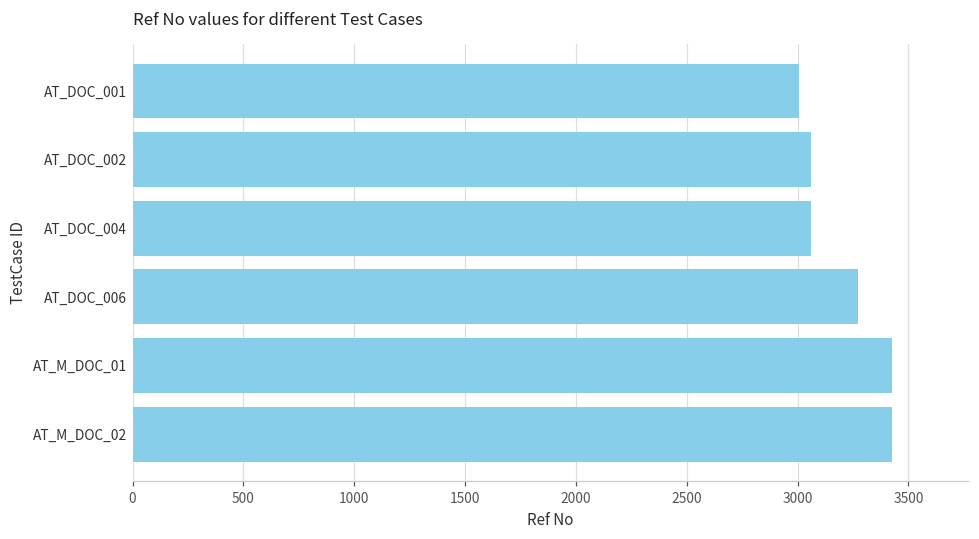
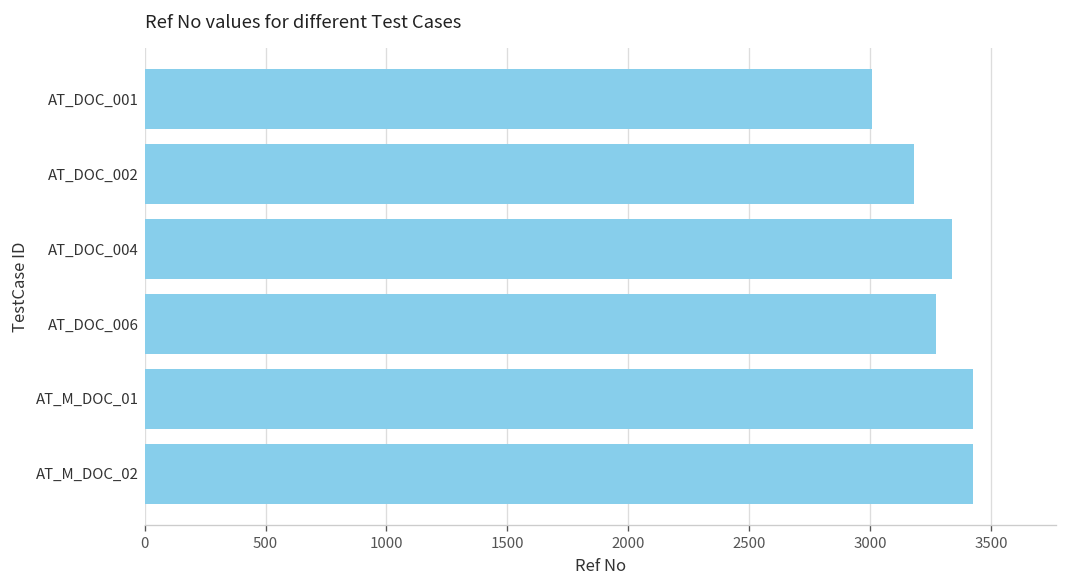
AT_DOC_002: 3060 -> 3180
AT_DOC_004: 3060 -> 3340
